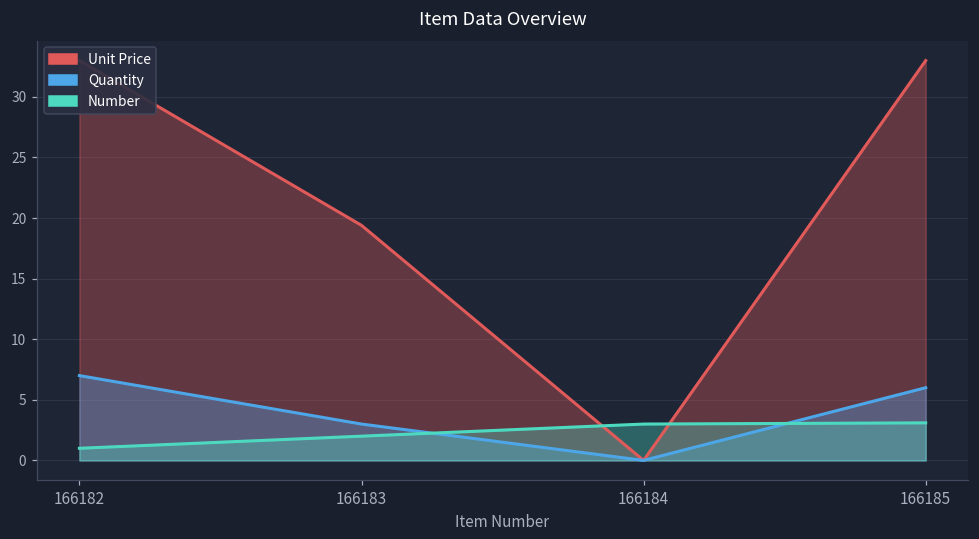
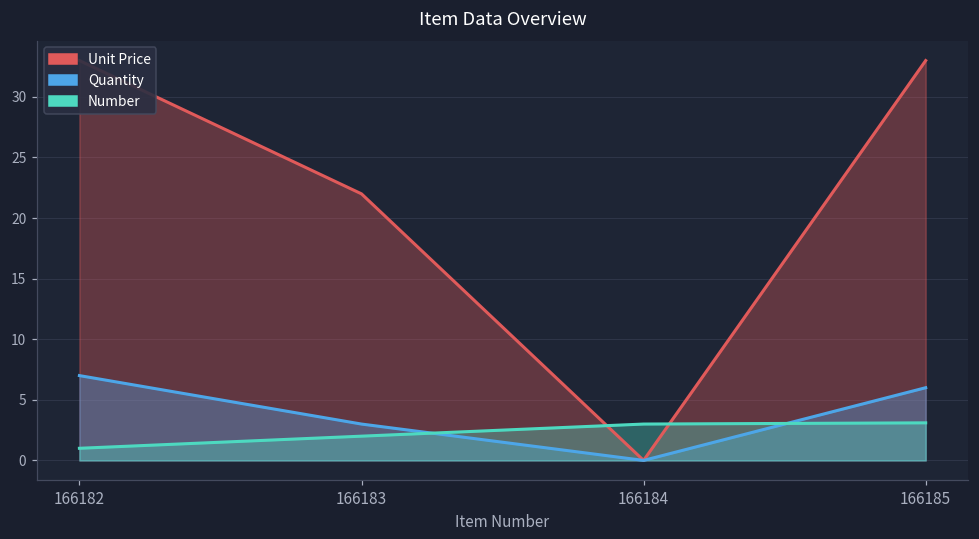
Unit Price, 166183: 19.4 -> 22.0
